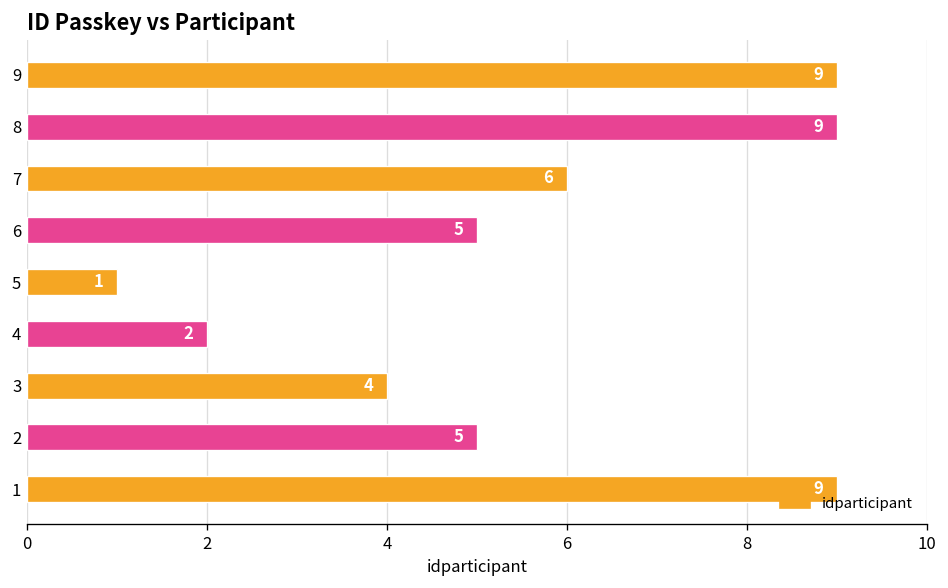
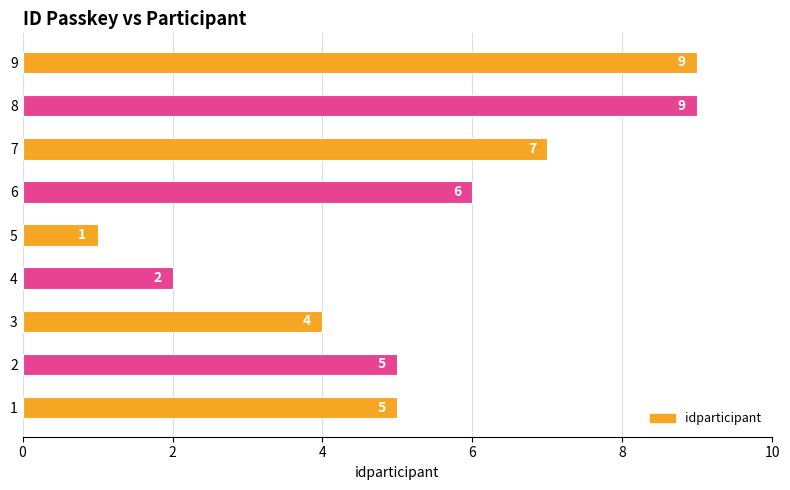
7: 6 -> 7
6: 5 -> 6
1: 9 -> 5
